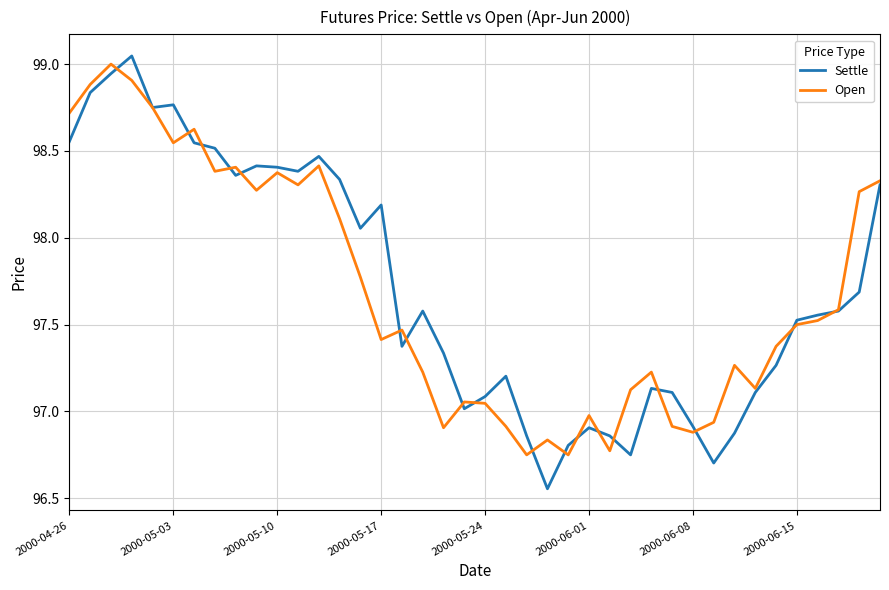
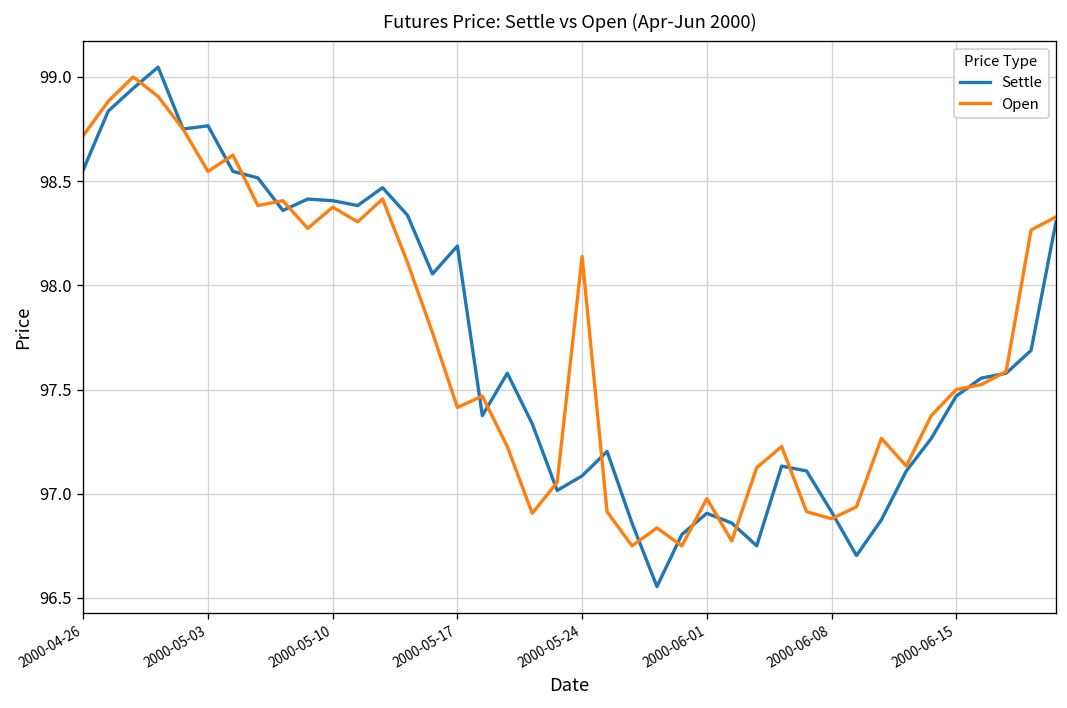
Open, 2000-05-24: 97.05 -> 98.14
Settle, 2000-06-15: 97.53 -> 97.47
